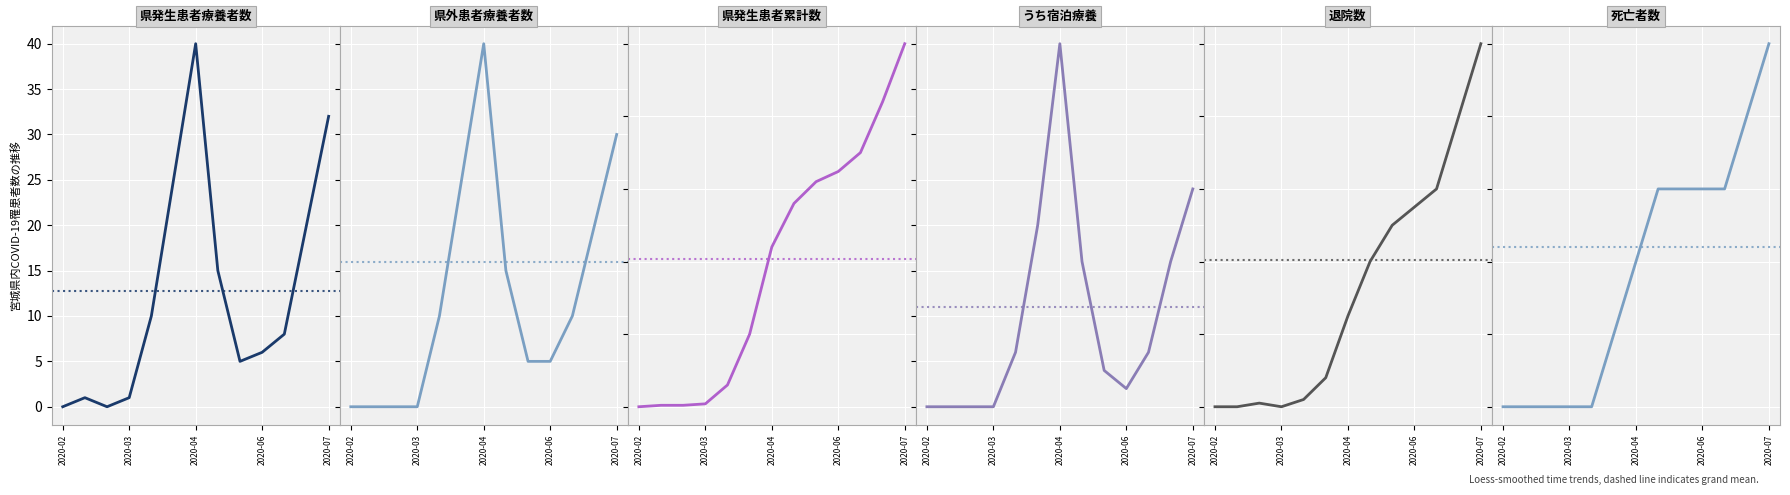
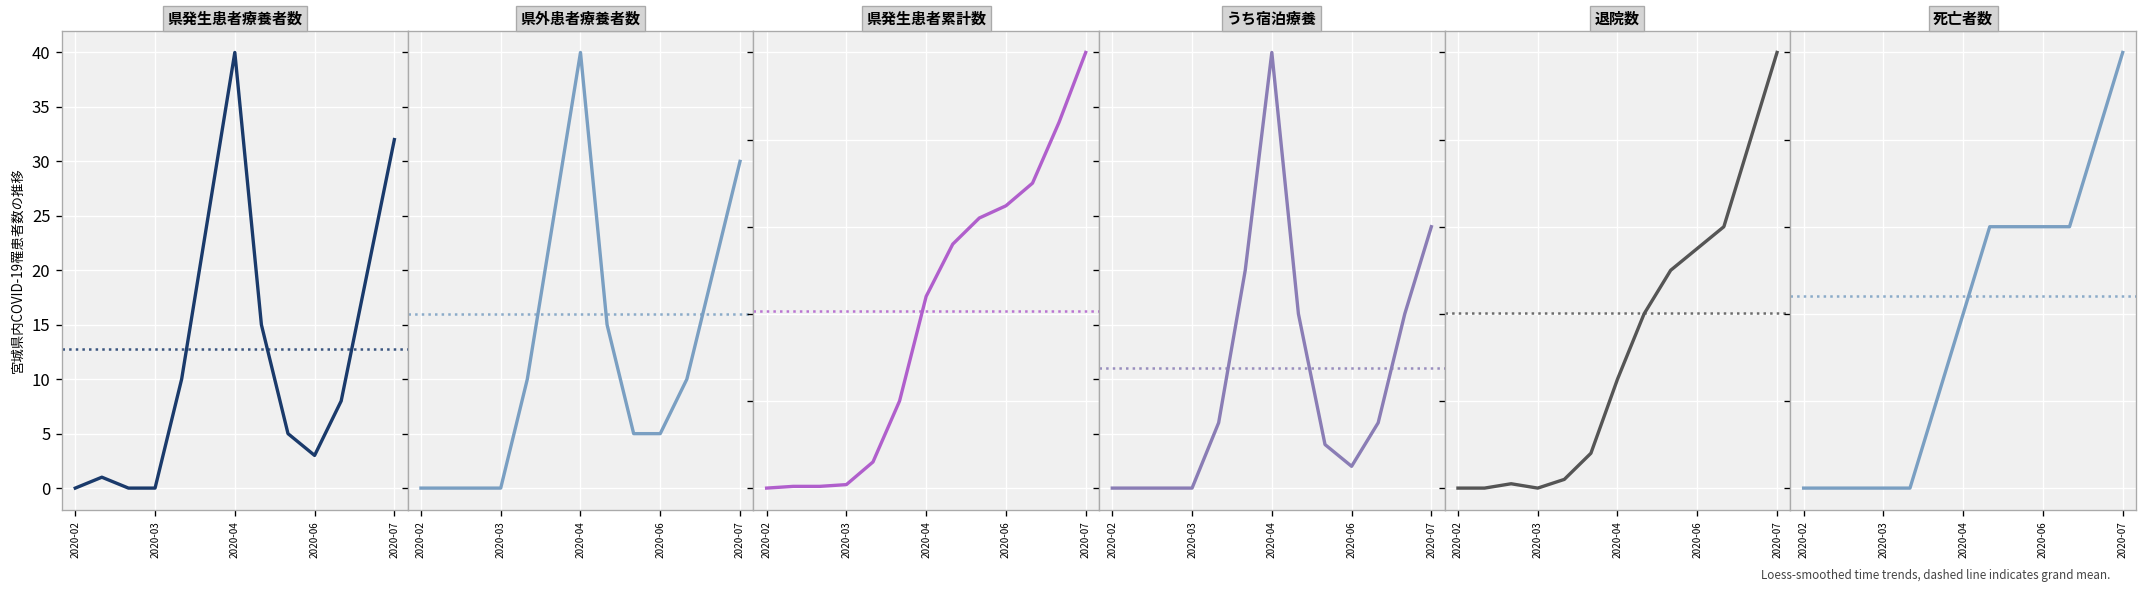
県発生患者療養者数, 2020-03: 1 -> 0
県発生患者療養者数, 2020-06: 6 -> 3
